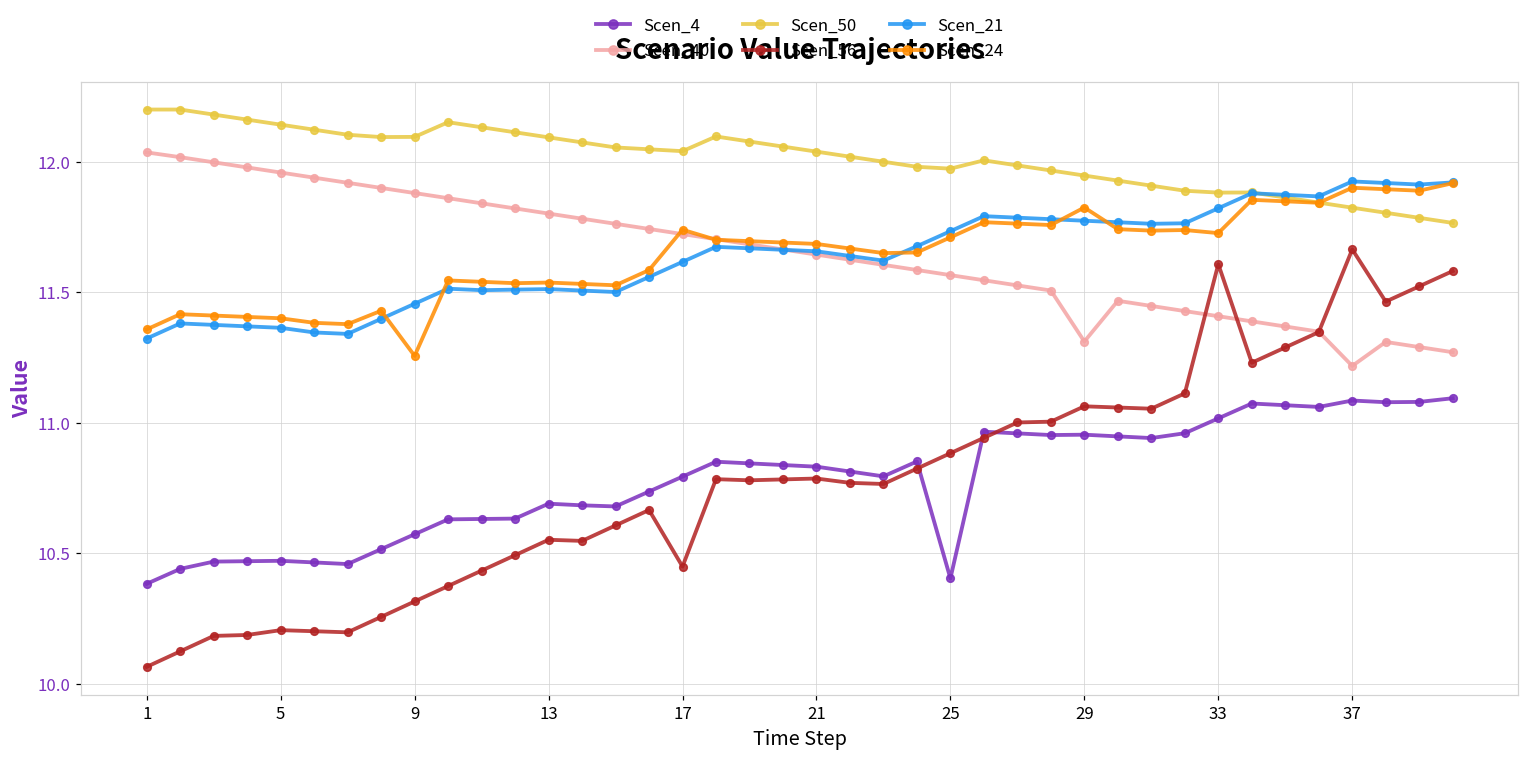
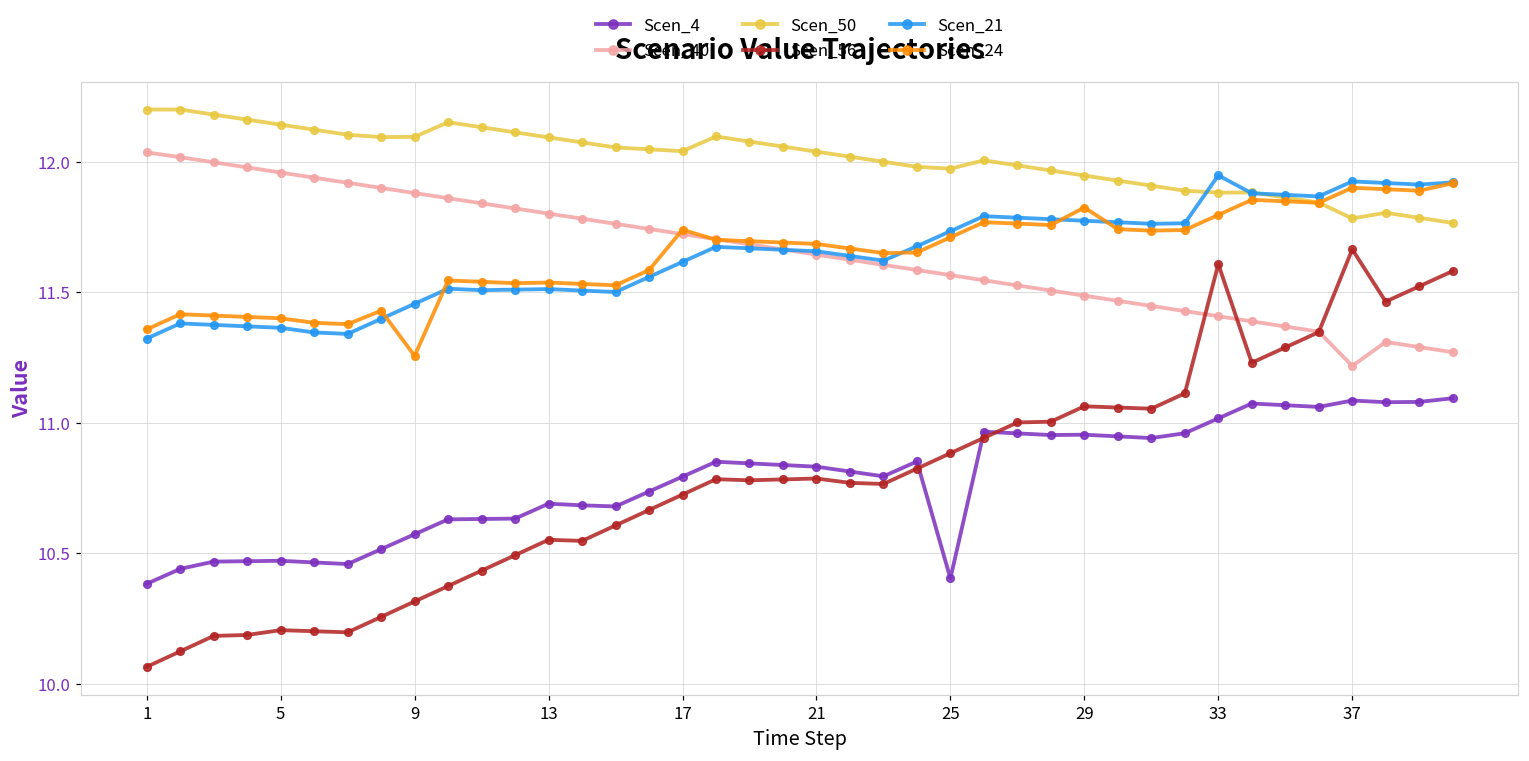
Scen_56, 17: 10.45 -> 10.72
Scen_40, 29: 11.31 -> 11.49
Scen_21, 33: 11.82 -> 11.95
Scen_24, 33: 11.73 -> 11.80
Scen_50, 37: 11.82 -> 11.78
